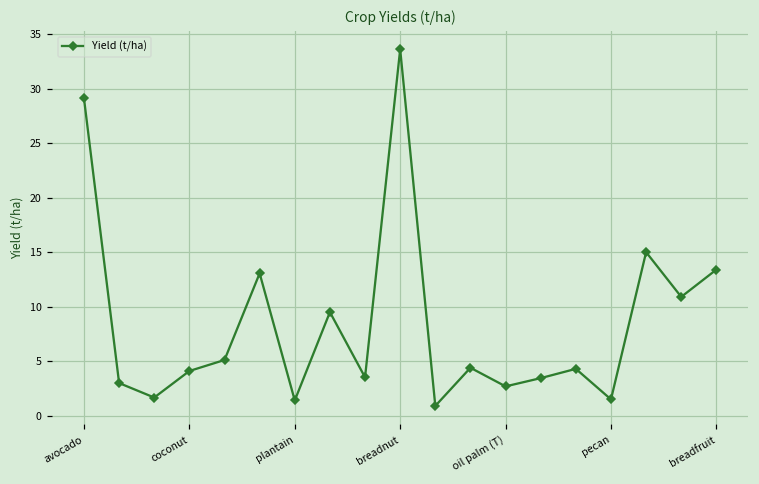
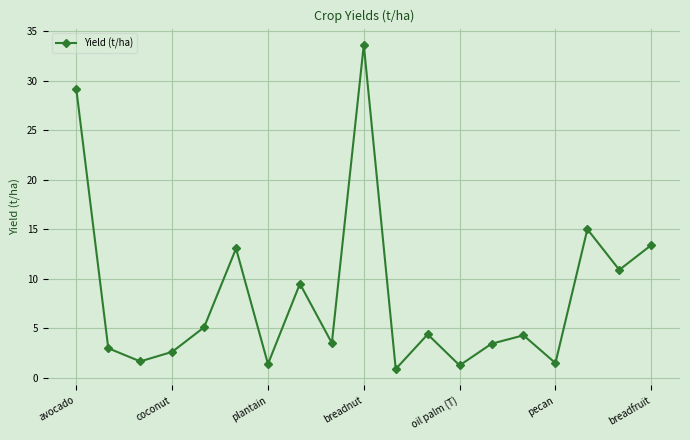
coconut: 4 -> 3
oil palm (T): 3 -> 1
